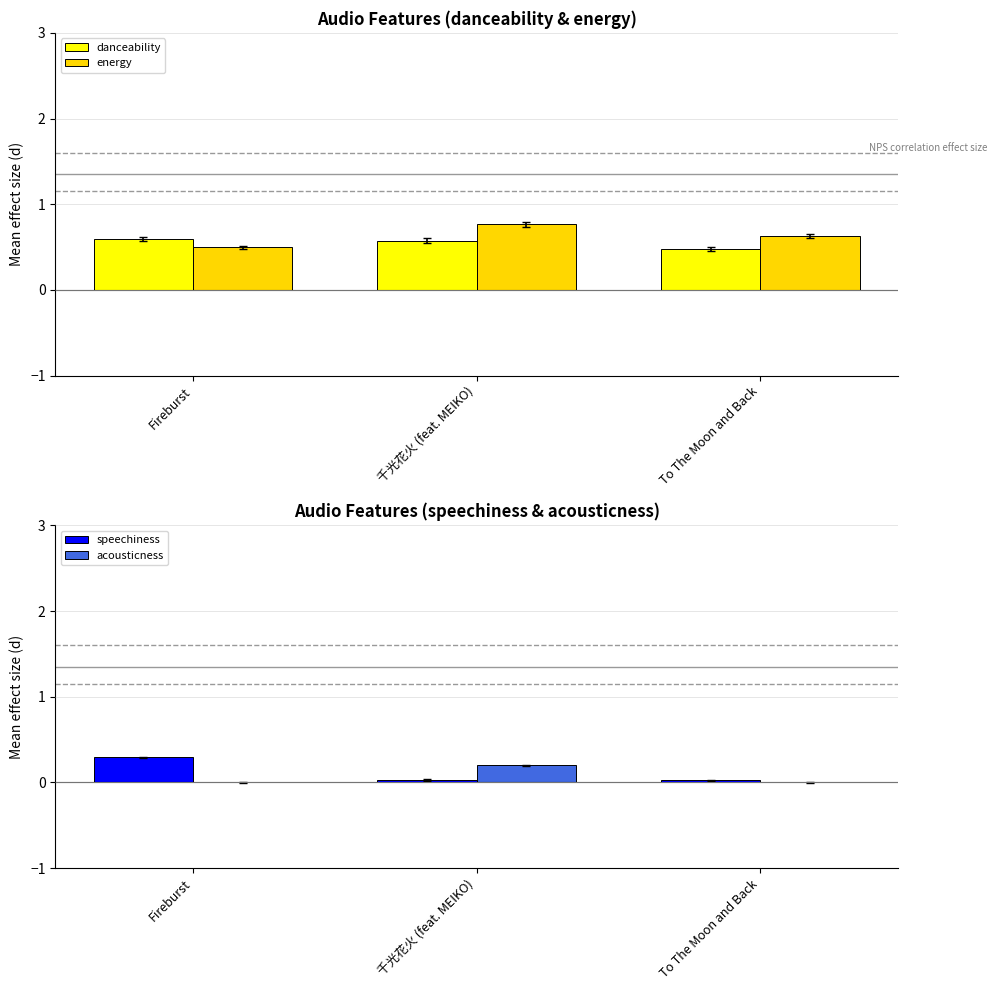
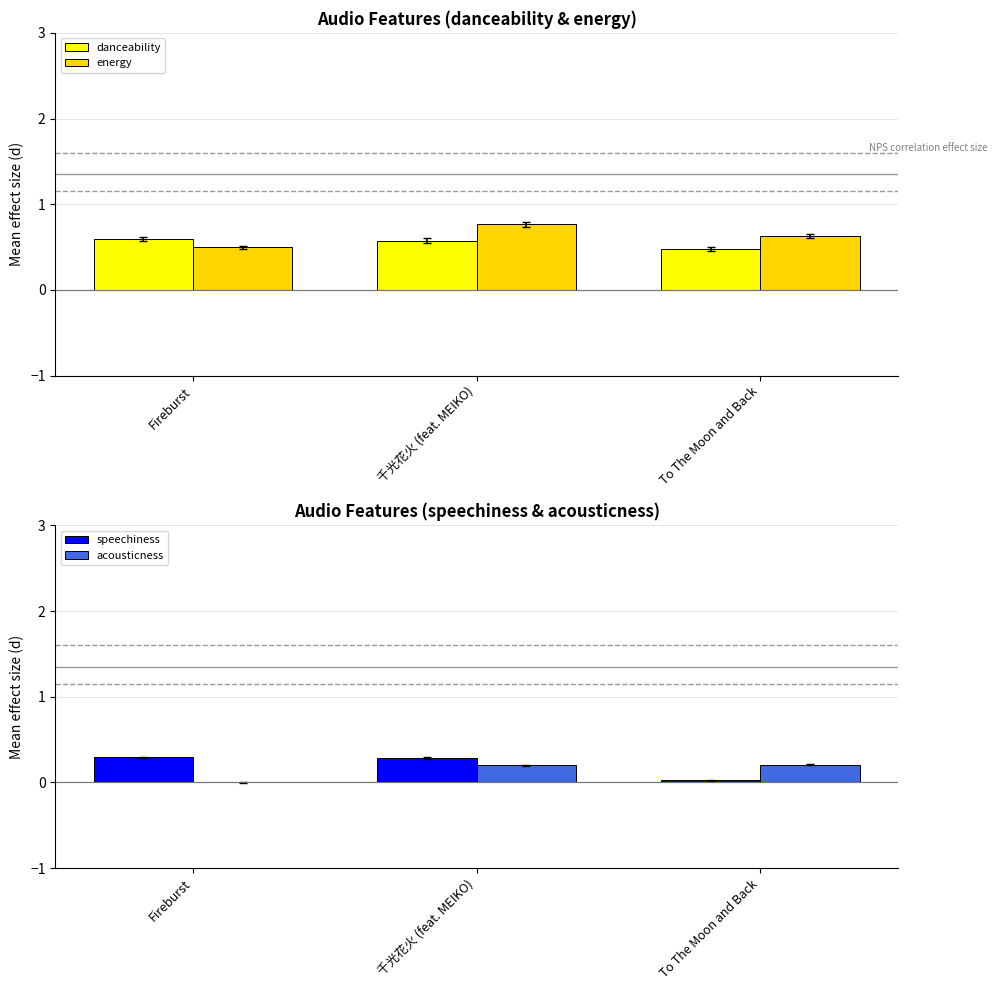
Audio Features (speechiness & acousticness), speechiness, 千光花火 (feat. MEIKO): 0.0 -> 0.3
Audio Features (speechiness & acousticness), acousticness, To The Moon and Back: 0.0 -> 0.2
